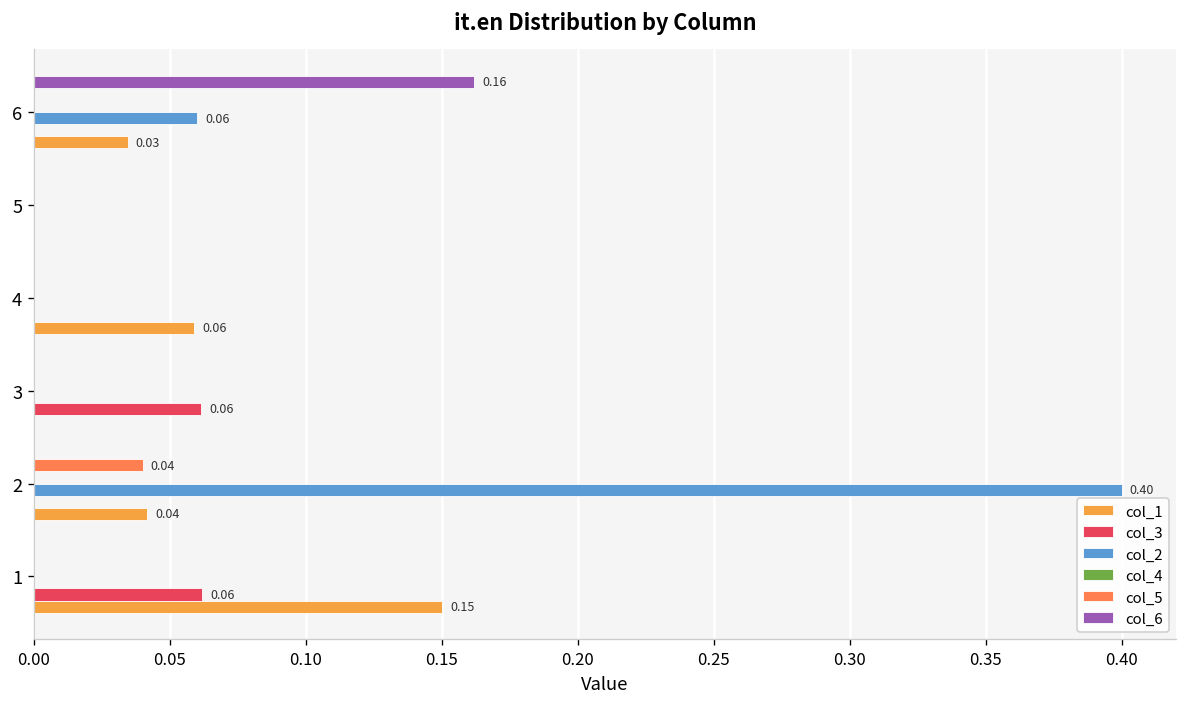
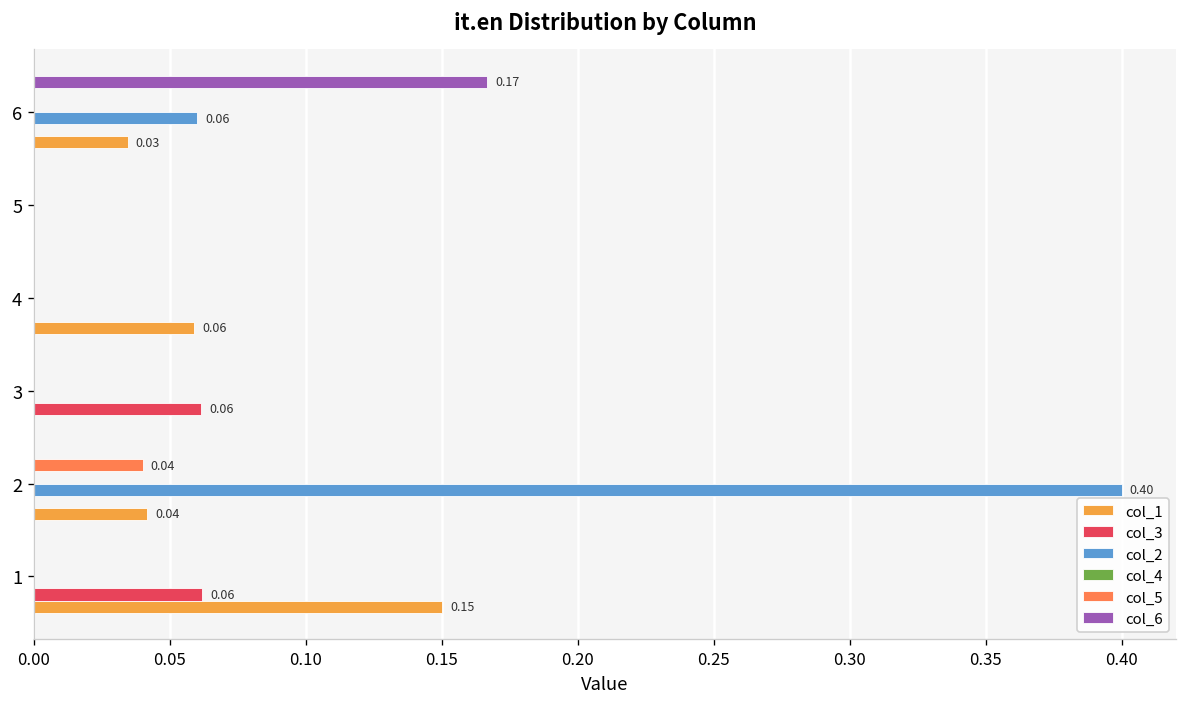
col_6, 6: 0.16 -> 0.17
